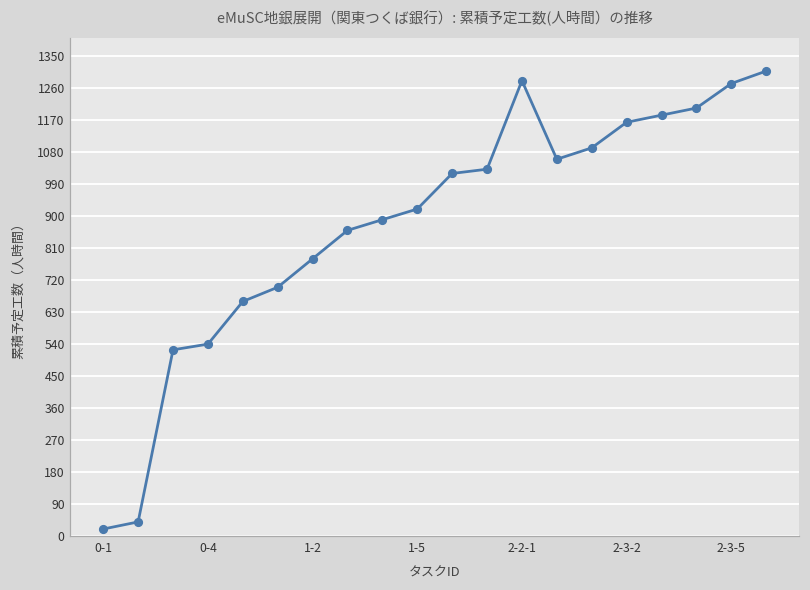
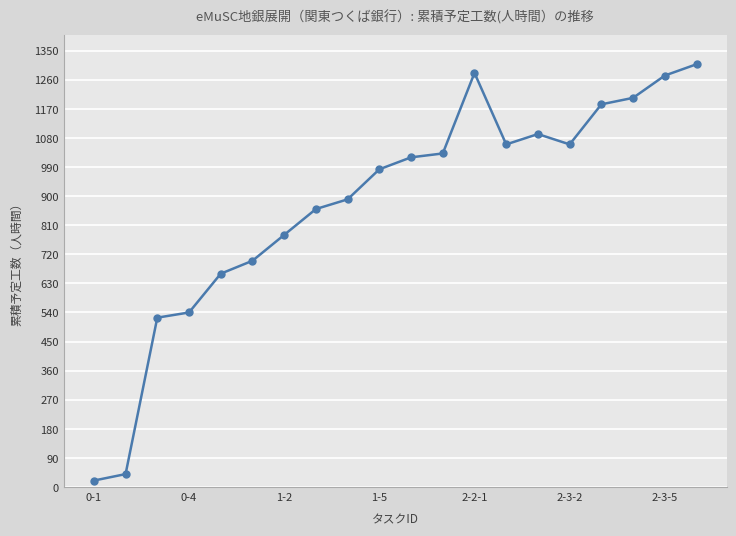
1-5: 920 -> 980
2-3-2: 1160 -> 1060
